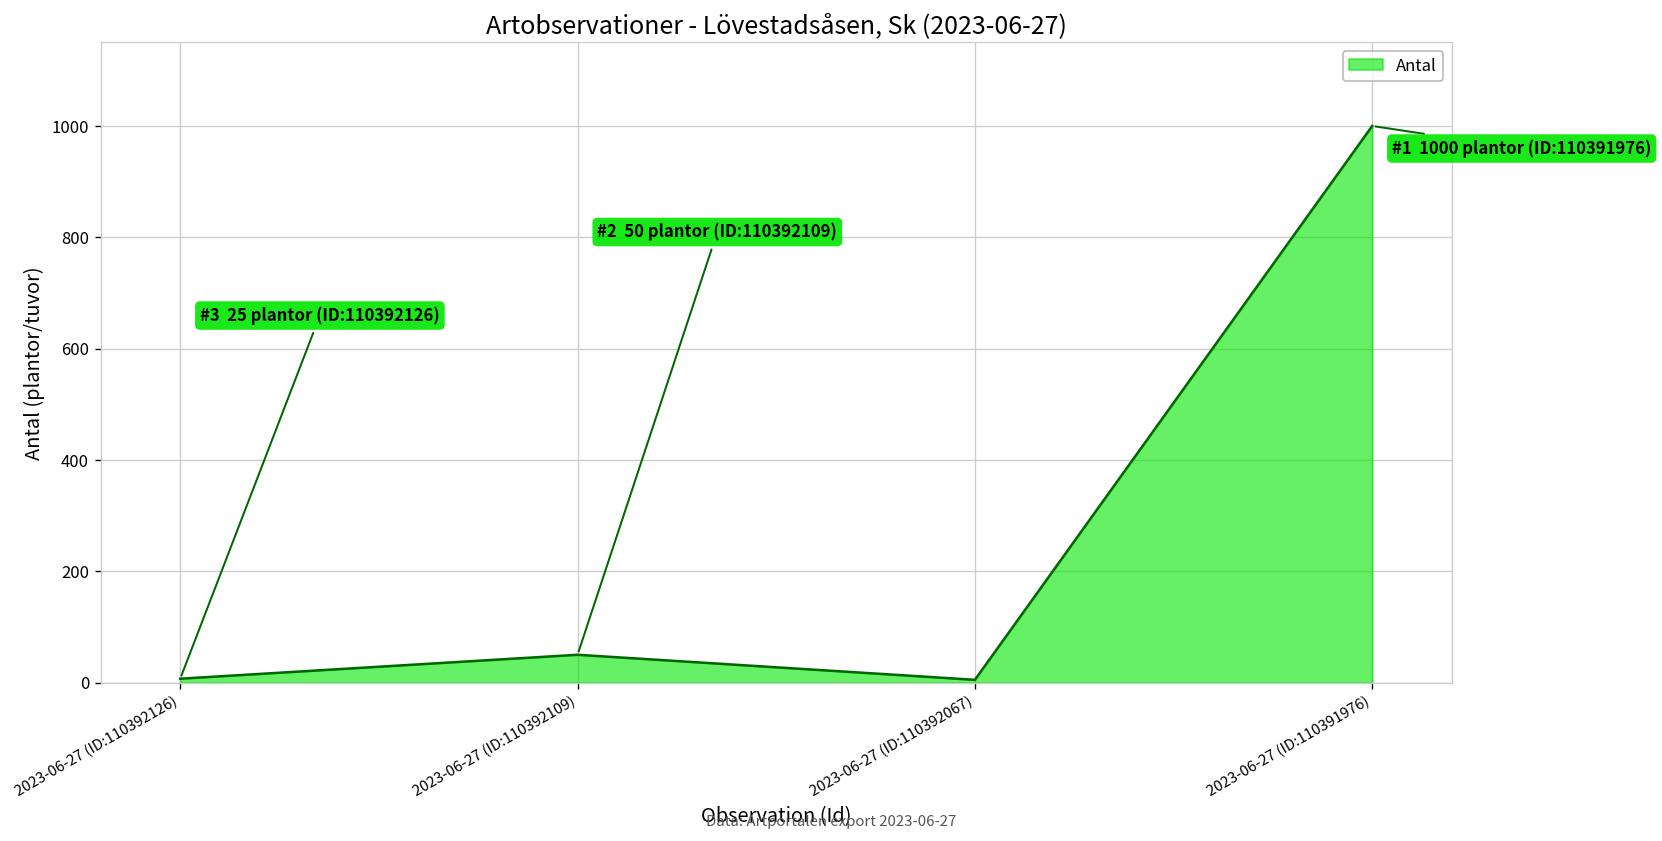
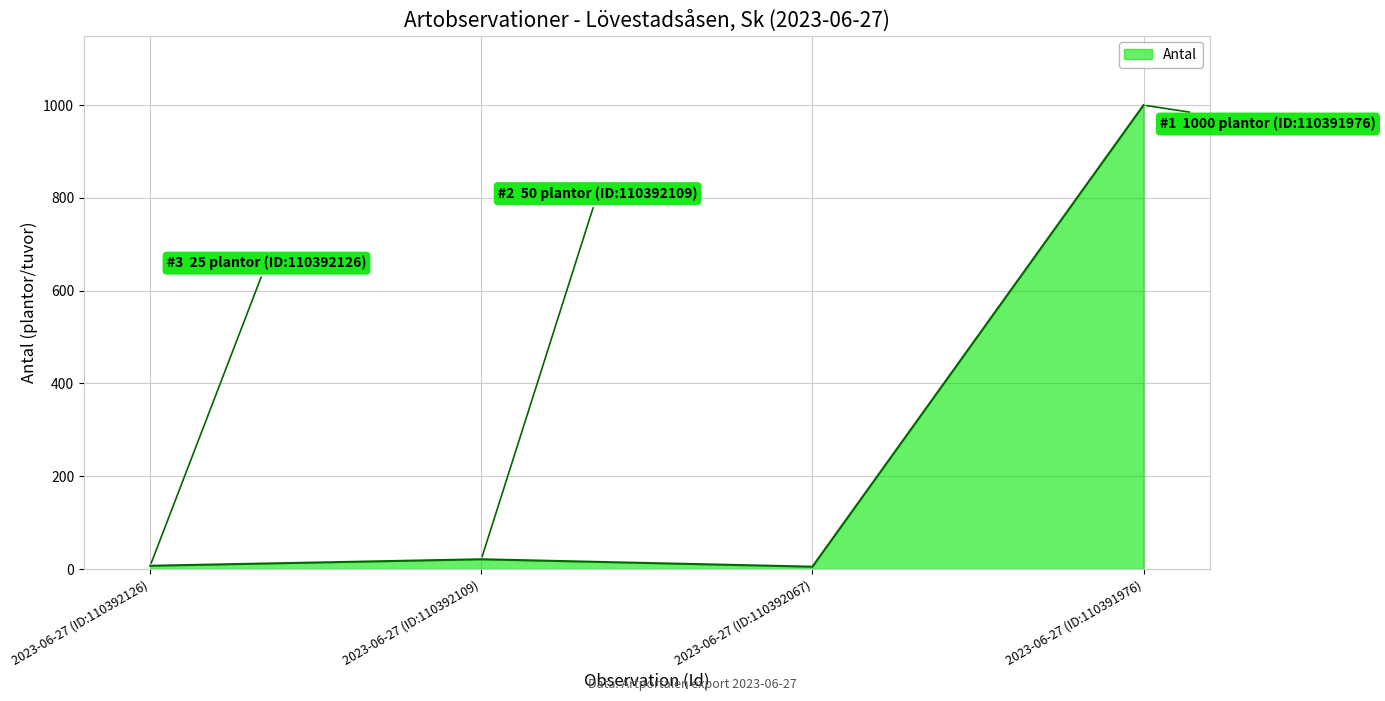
2023-06-27 (ID:110392109): 50 -> 20
